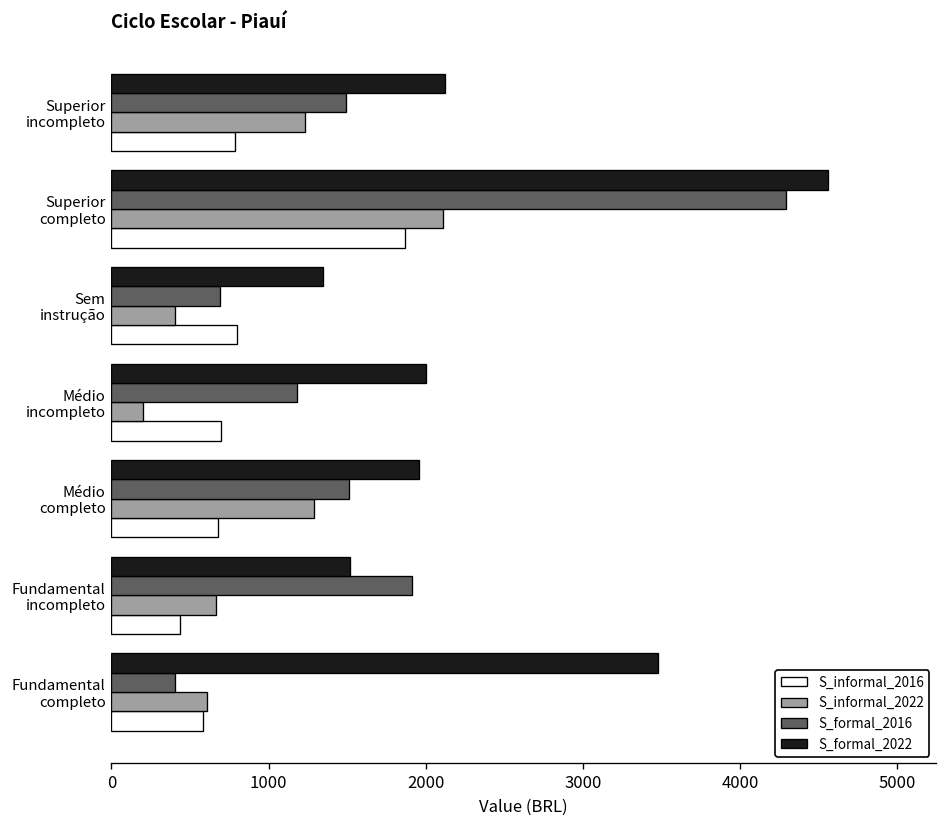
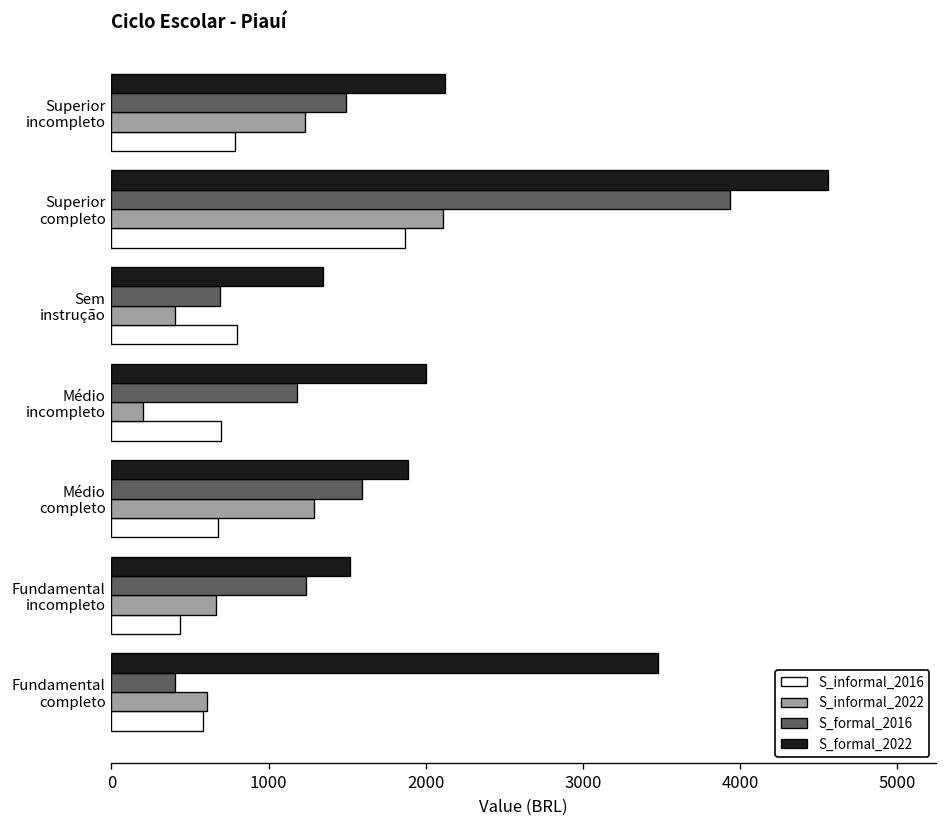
S_formal_2016, Superior completo: 4290 -> 3940
S_formal_2022, Médio completo: 1960 -> 1890
S_formal_2016, Médio completo: 1510 -> 1590
S_formal_2016, Fundamental incompleto: 1920 -> 1240
